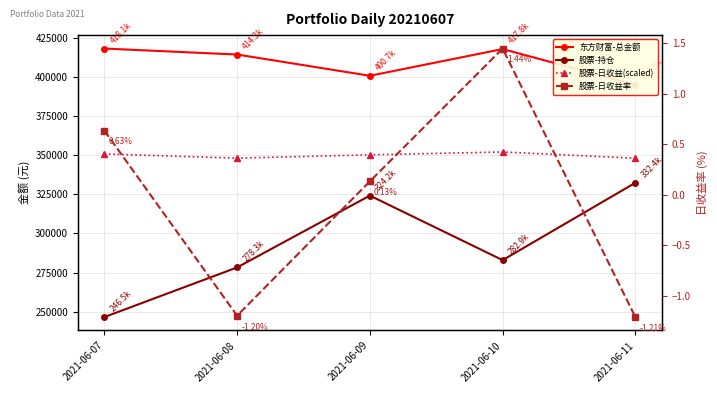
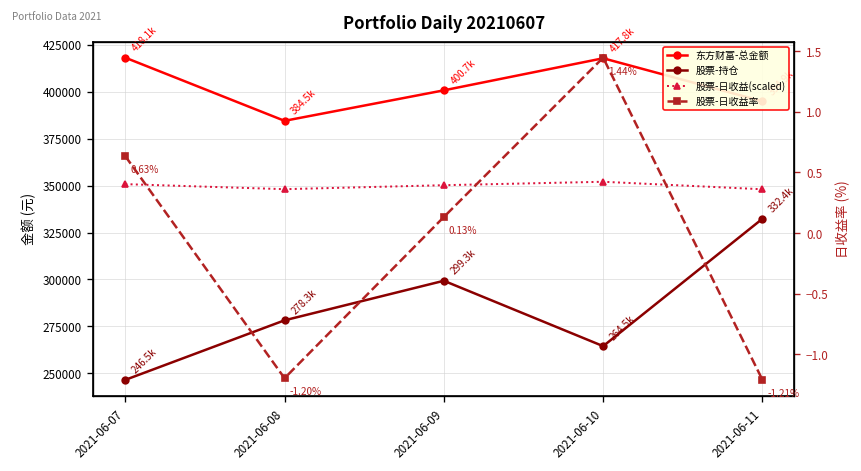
东方财富-总金额, 2021-06-08: 414.3k -> 384.5k
股票-持仓, 2021-06-09: 324.2k -> 299.3k
股票-持仓, 2021-06-10: 282.9k -> 264.5k
